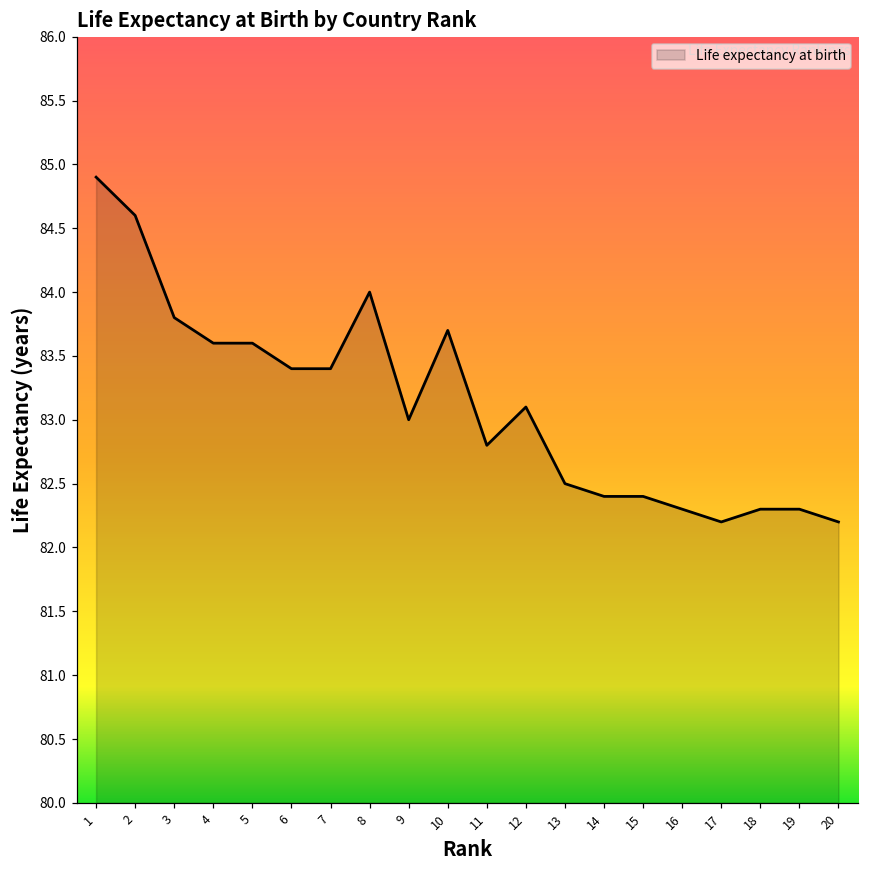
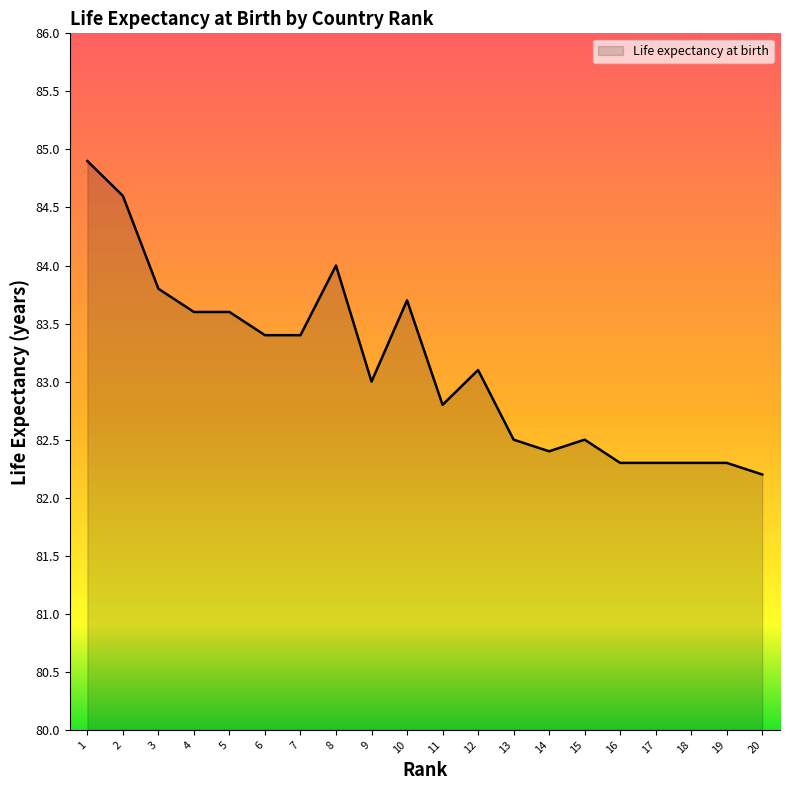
15: 82.4 -> 82.5
17: 82.2 -> 82.3
